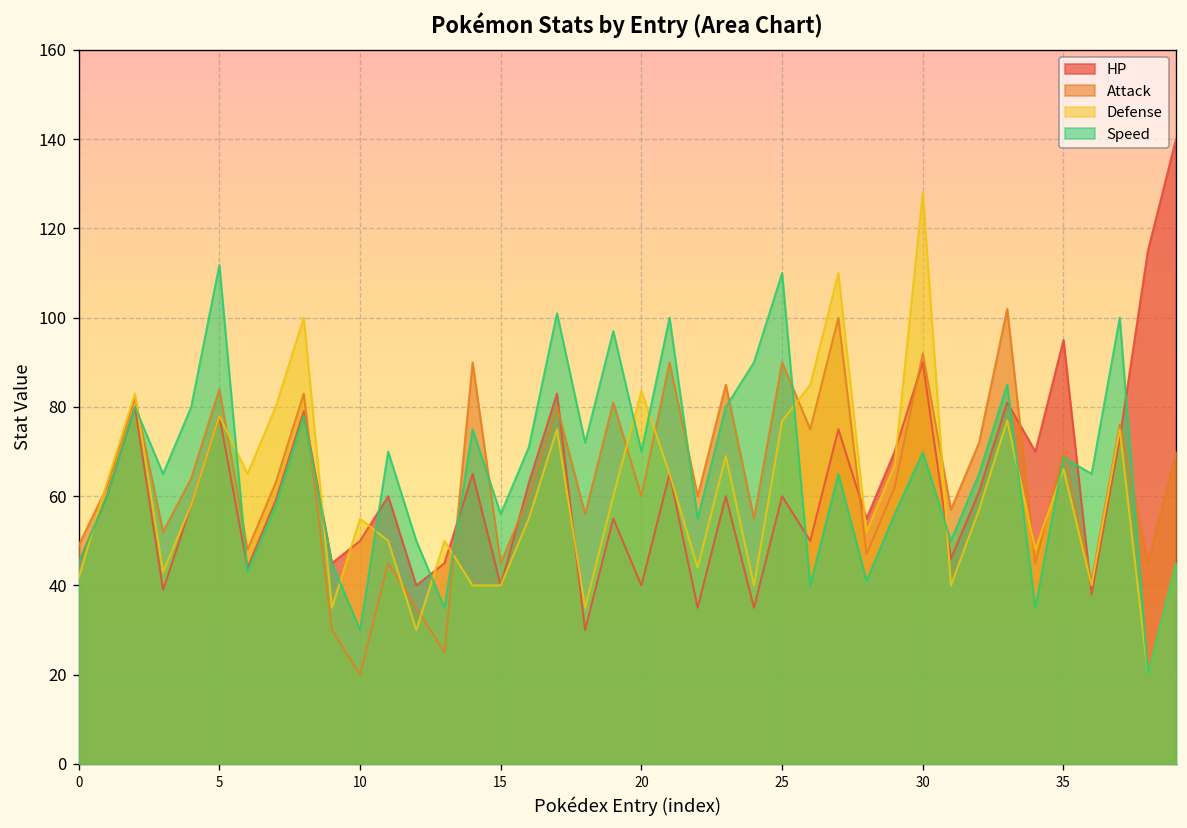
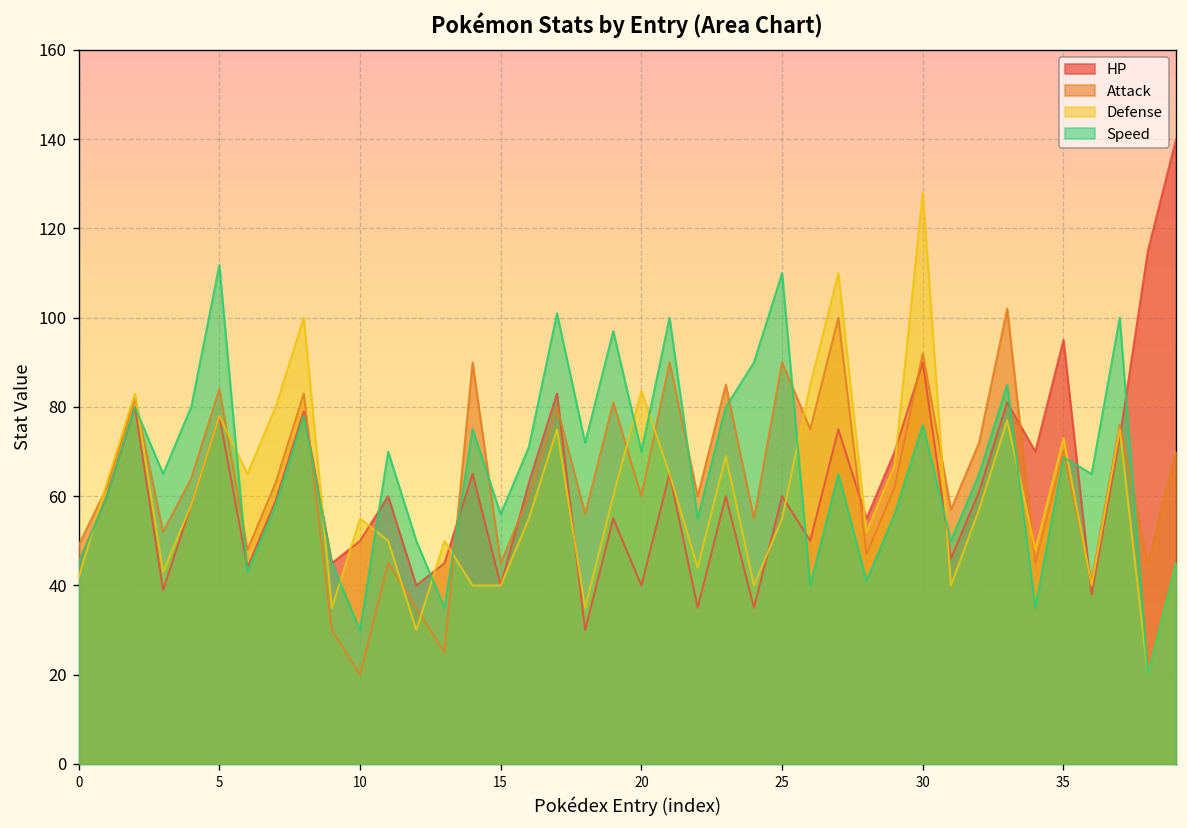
Defense, 25: 77 -> 55
Speed, 30: 70 -> 76
Defense, 35: 66 -> 73
